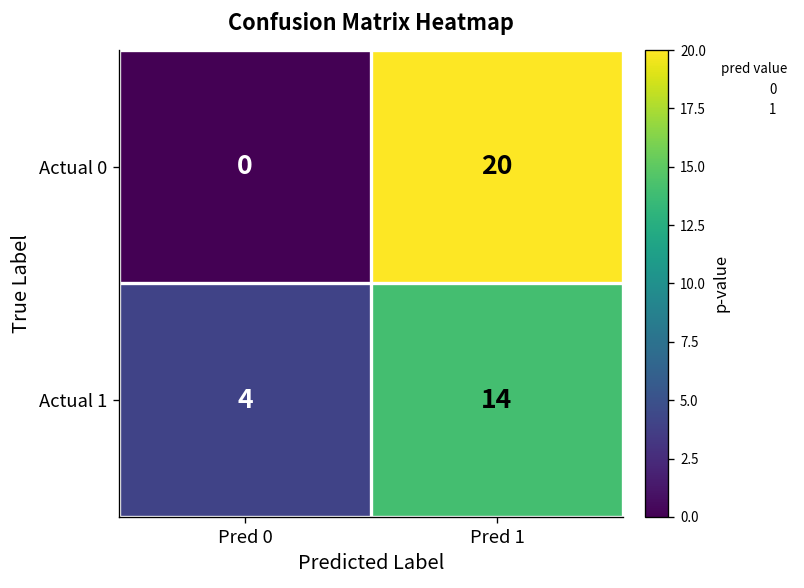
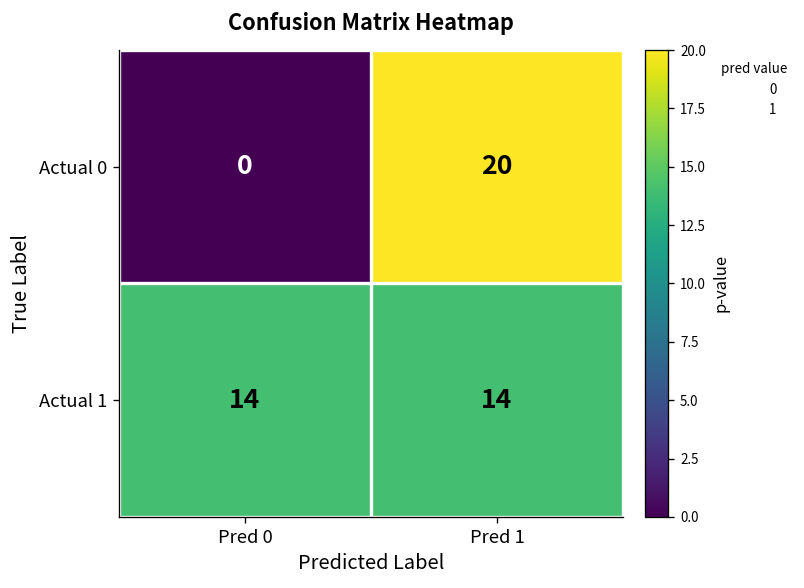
Actual 1, Pred 0: 4 -> 14
